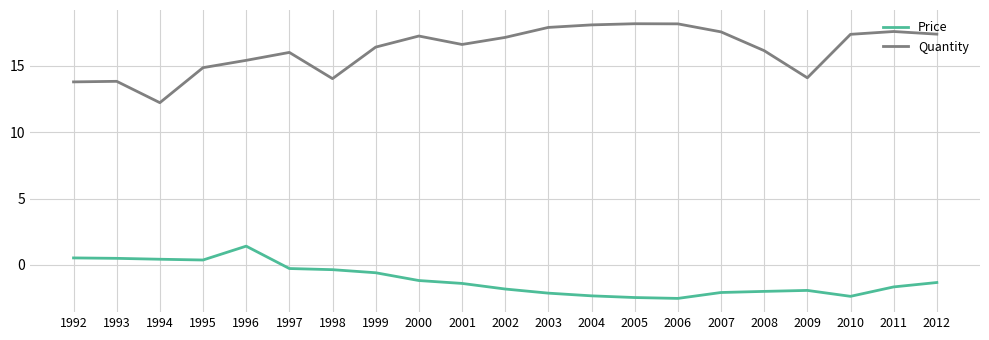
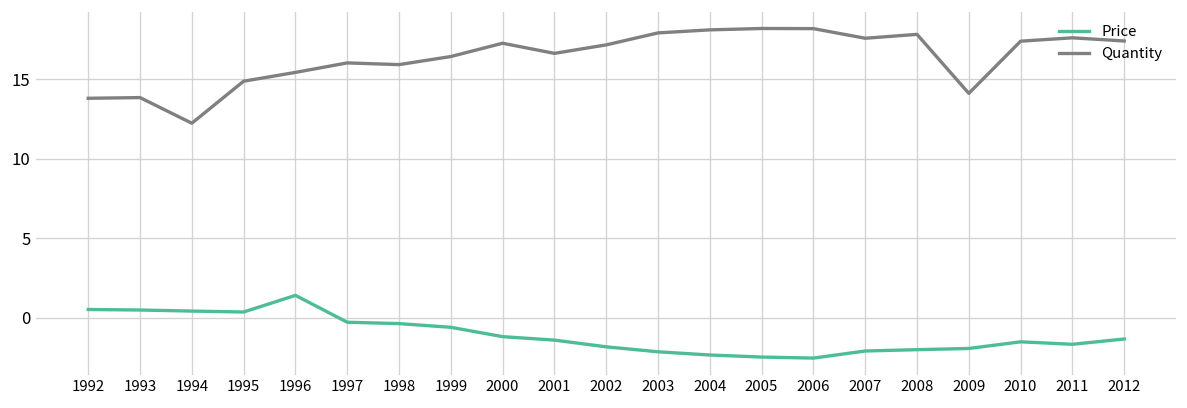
Quantity, 1998: 14.0 -> 15.9
Quantity, 2008: 16.2 -> 17.8
Price, 2010: -2.4 -> -1.5
